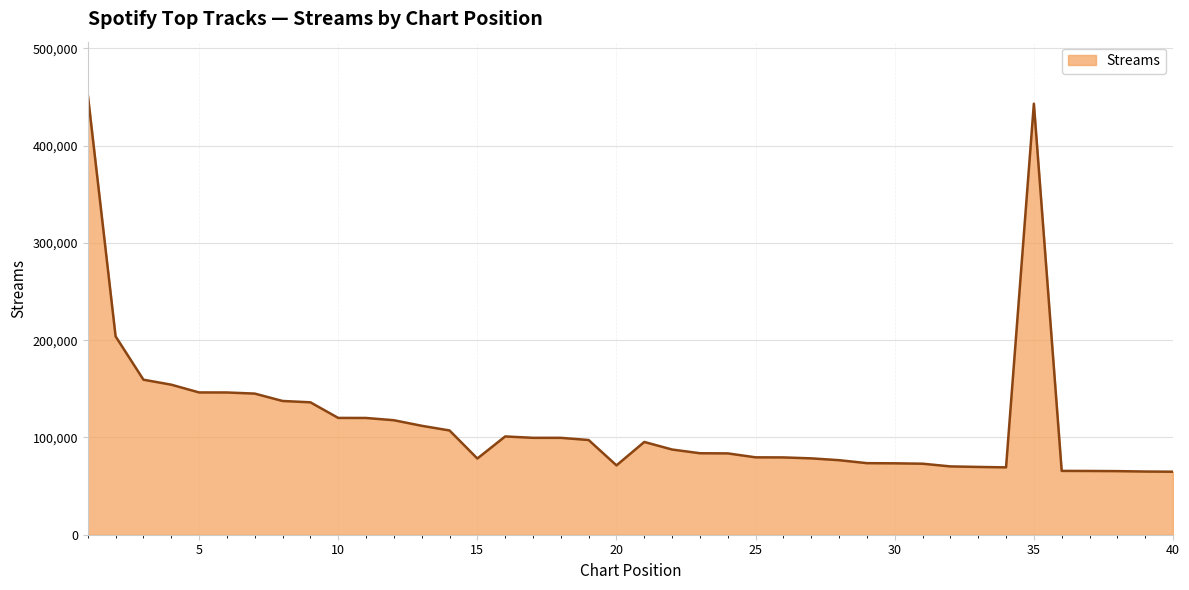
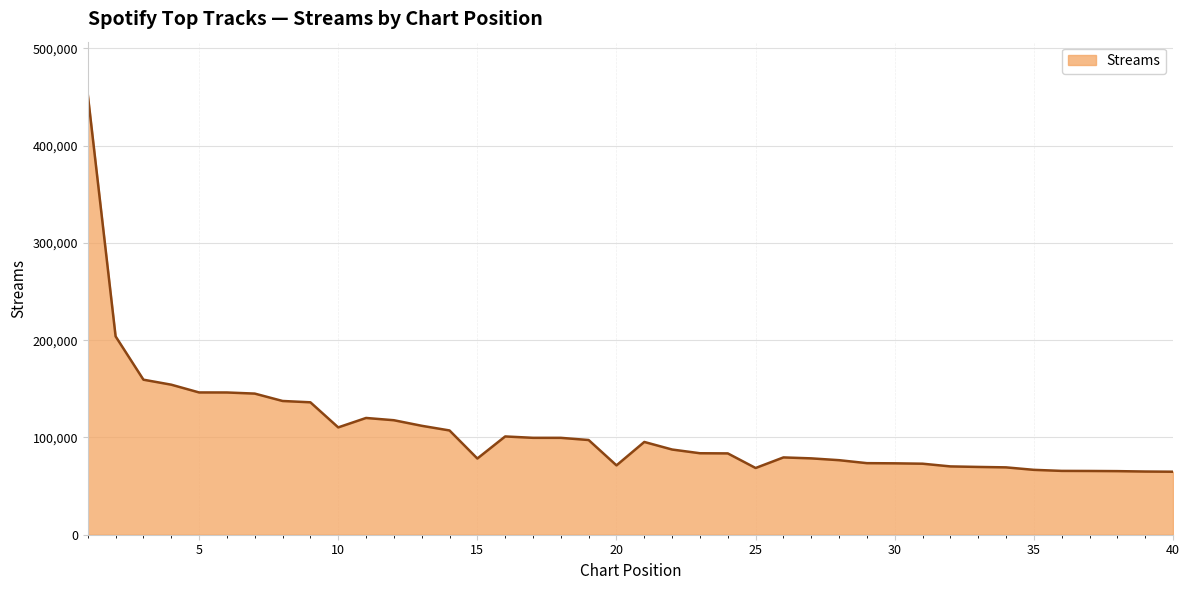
10: 120,000 -> 110,000
25: 80,000 -> 70,000
35: 440,000 -> 70,000
